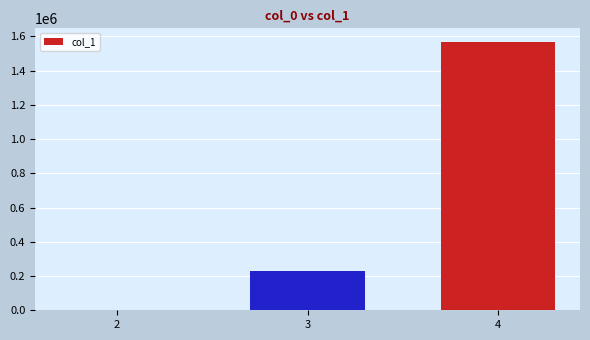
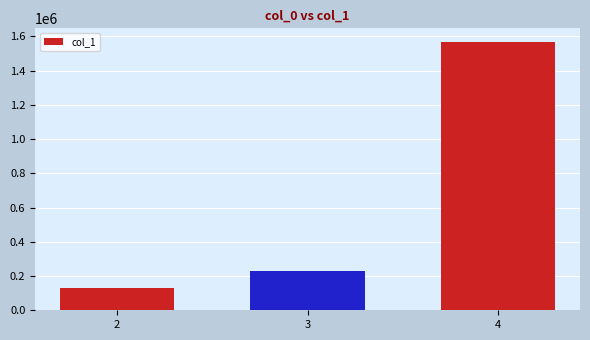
2: 0 -> 130000
